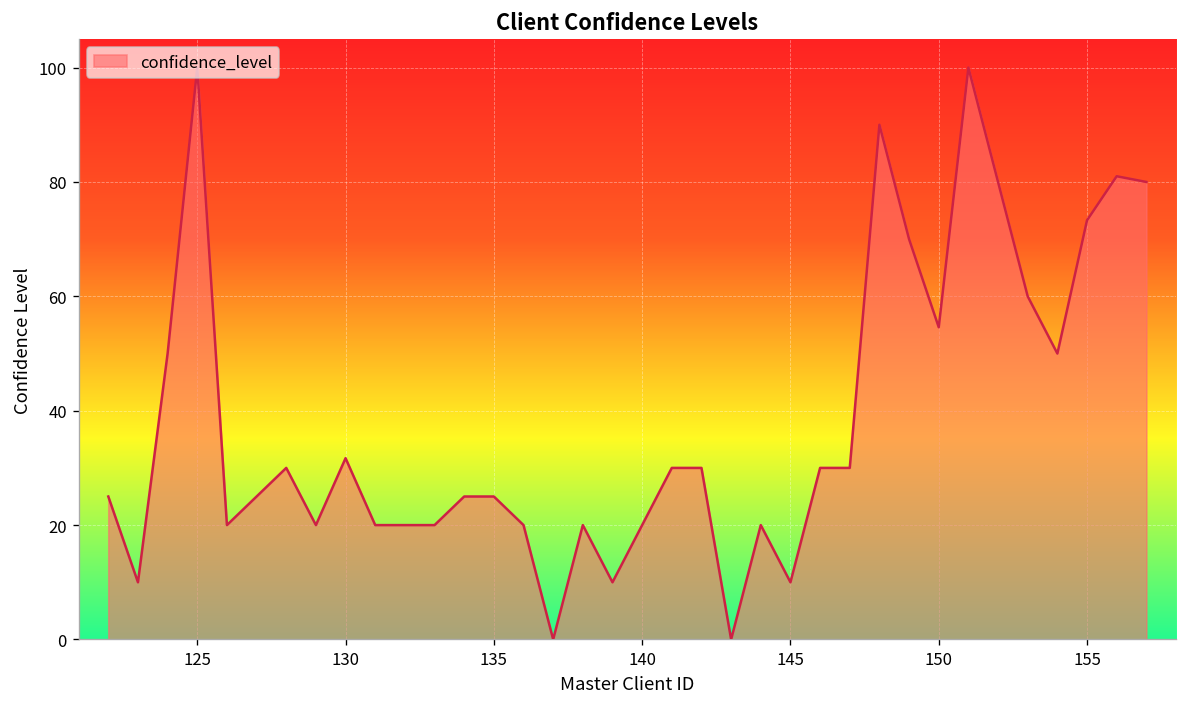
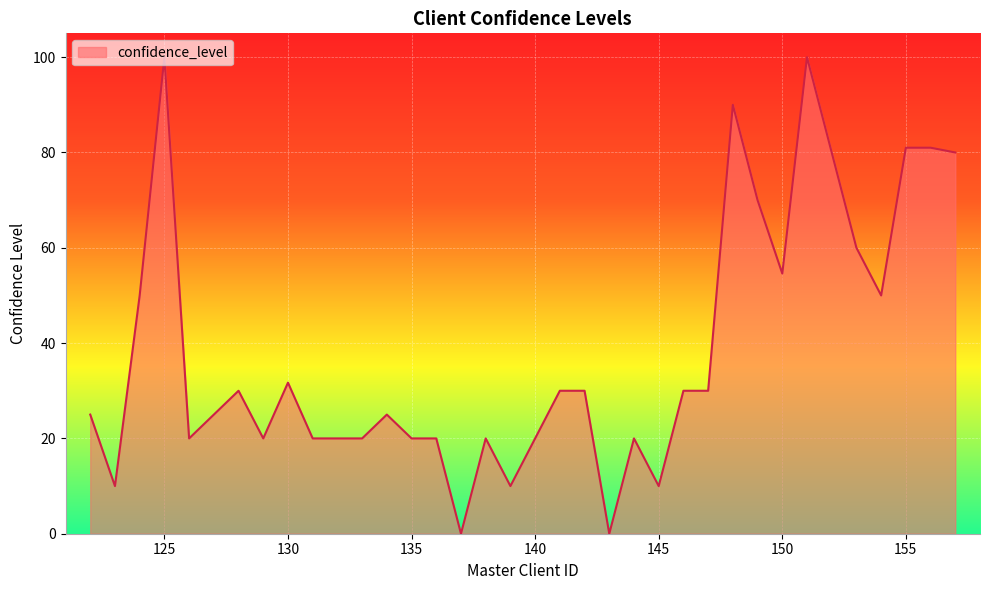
135: 25 -> 20
155: 73 -> 81
